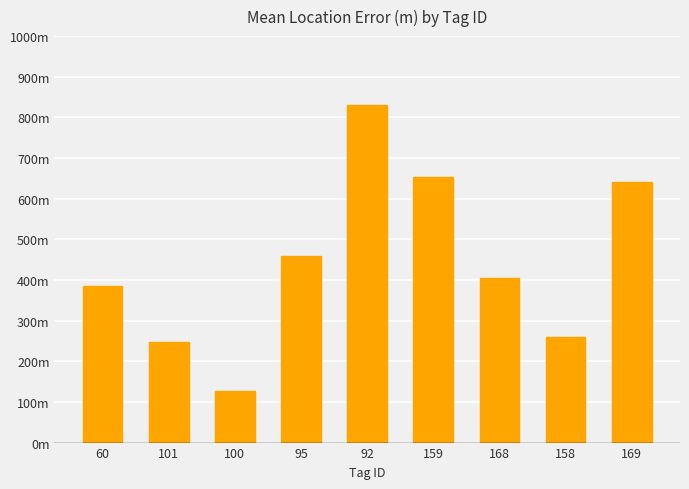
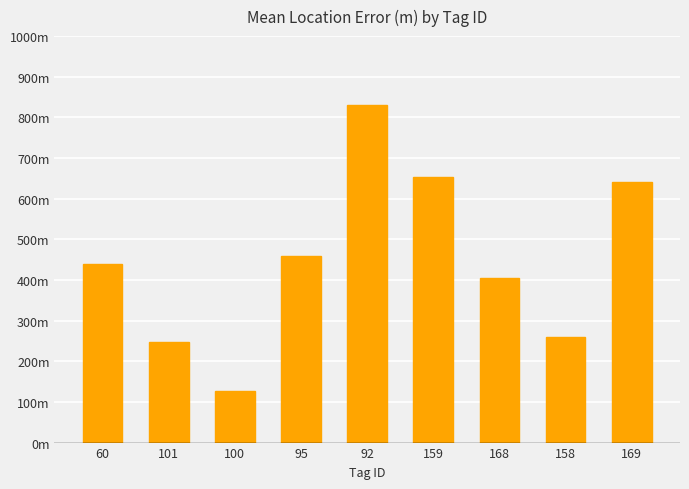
60: 390m -> 440m
